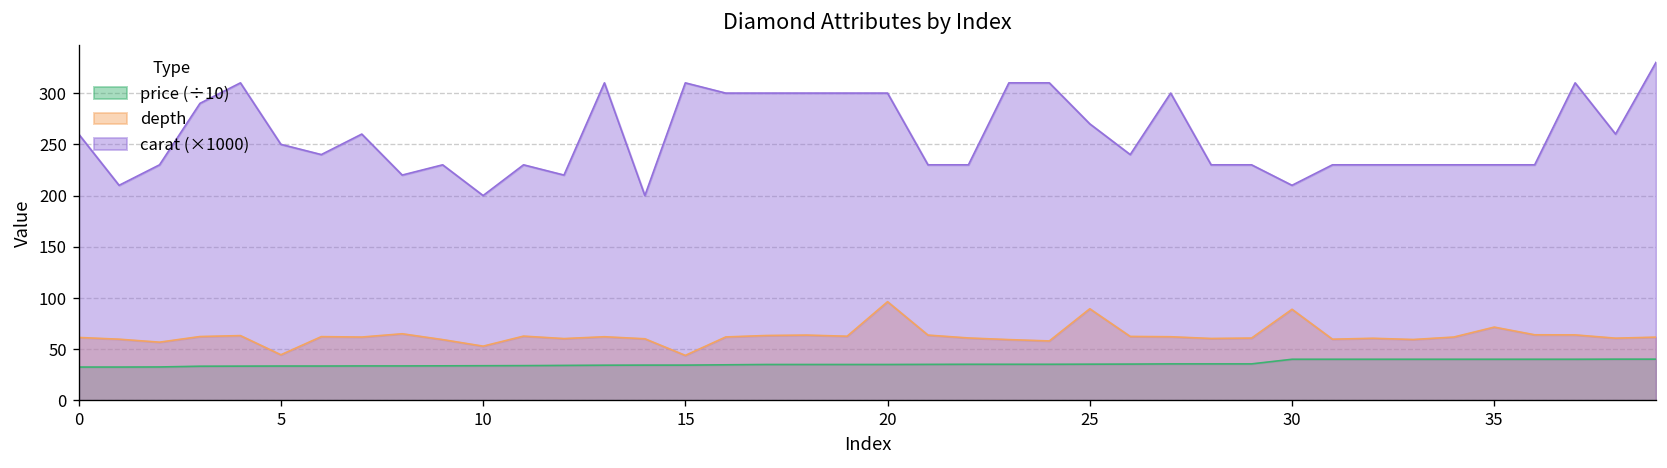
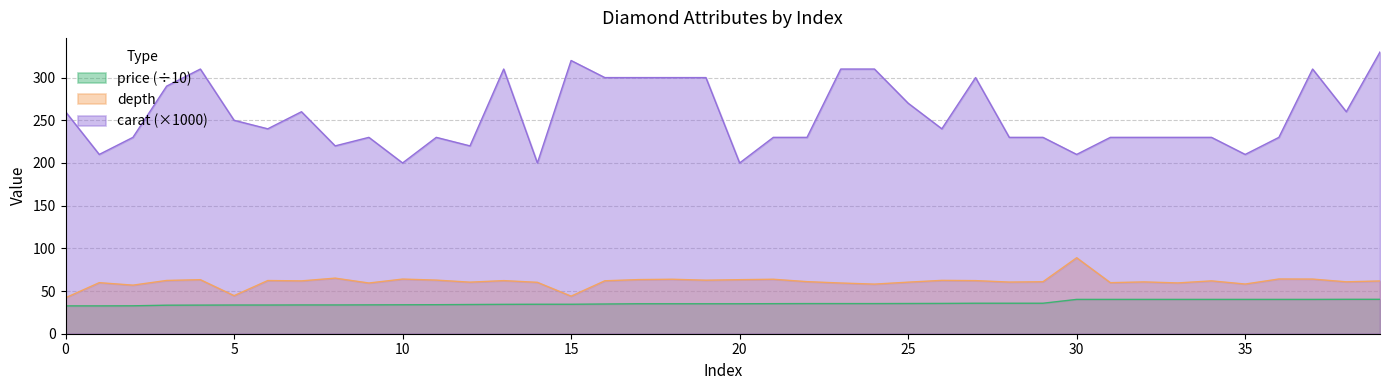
depth, 0: 60 -> 40
depth, 10: 50 -> 60
carat (×1000), 15: 310 -> 320
depth, 20: 100 -> 60
carat (×1000), 20: 300 -> 200
depth, 25: 90 -> 60
depth, 35: 70 -> 60
carat (×1000), 35: 230 -> 210
